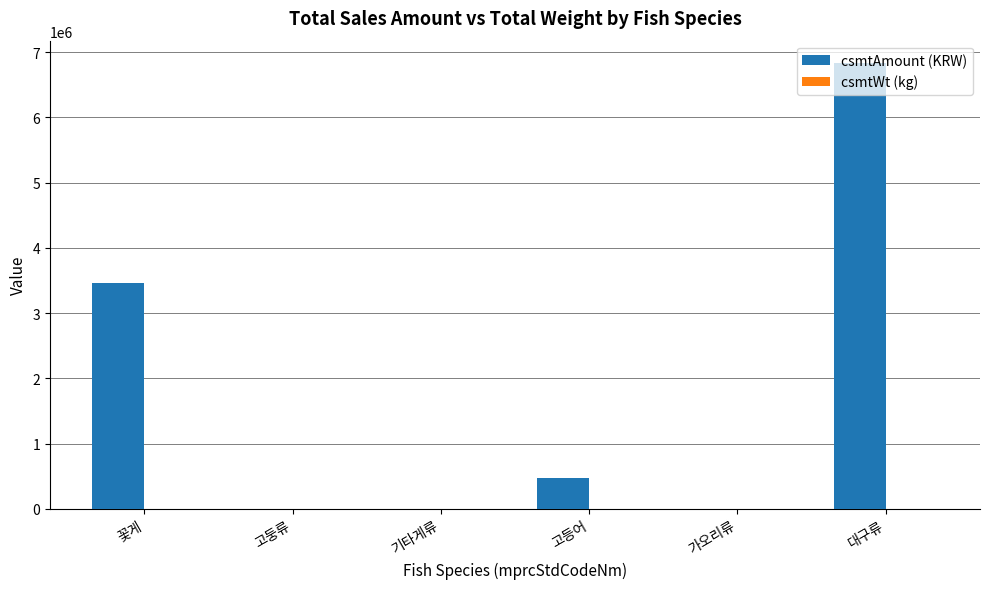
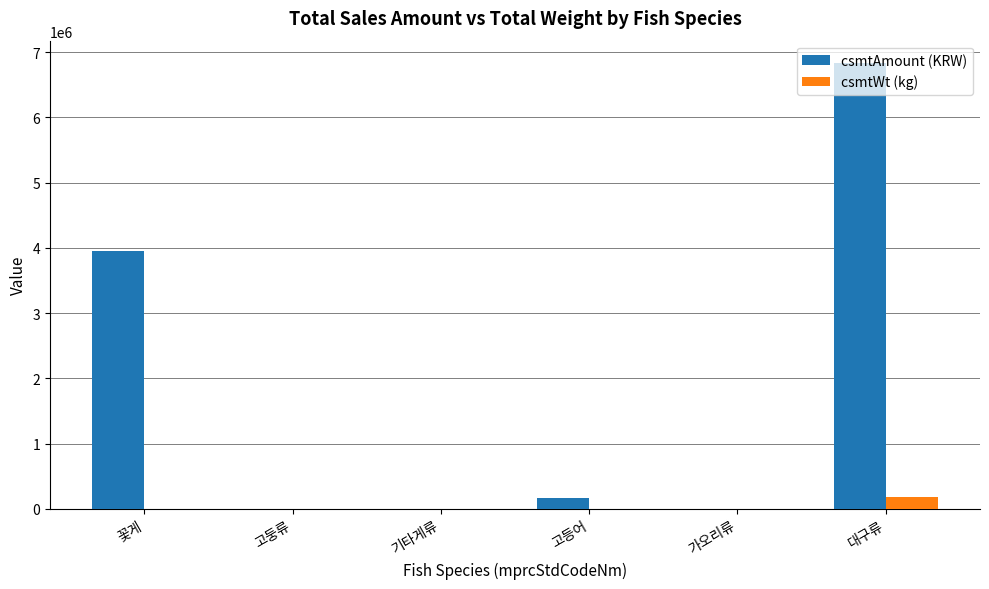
csmtAmount (KRW), 꽃게: 3500000 -> 4000000
csmtAmount (KRW), 고등어: 500000 -> 200000
csmtWt (kg), 대구류: 0 -> 200000
